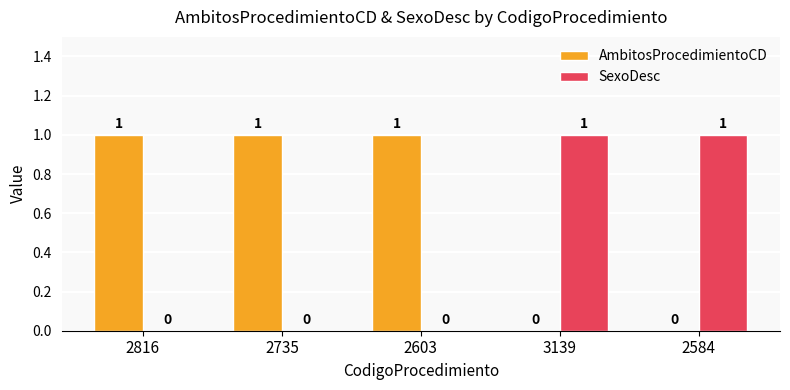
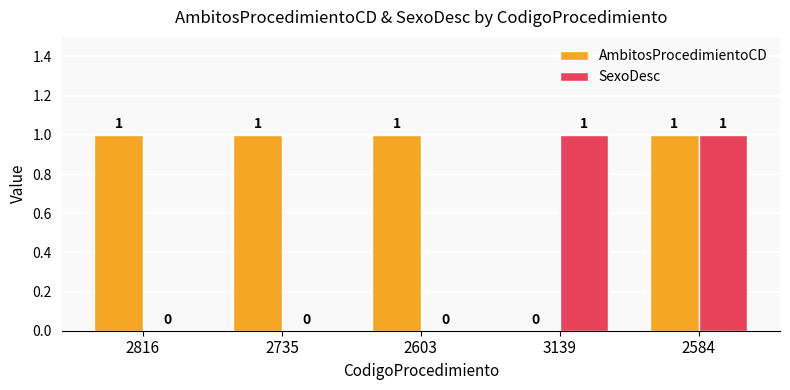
AmbitosProcedimientoCD, 2584: 0 -> 1
